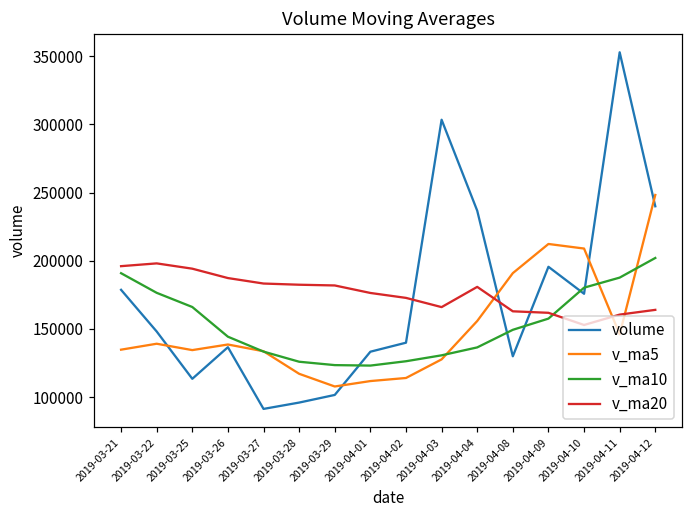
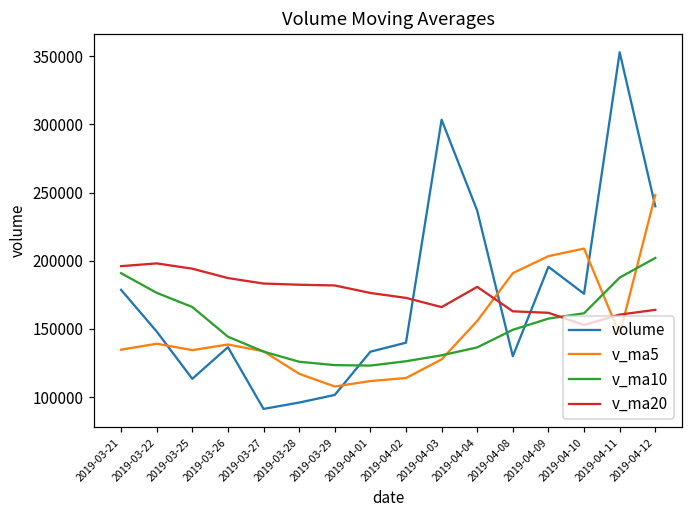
v_ma5, 2019-04-09: 212000 -> 203000
v_ma10, 2019-04-10: 180000 -> 162000
